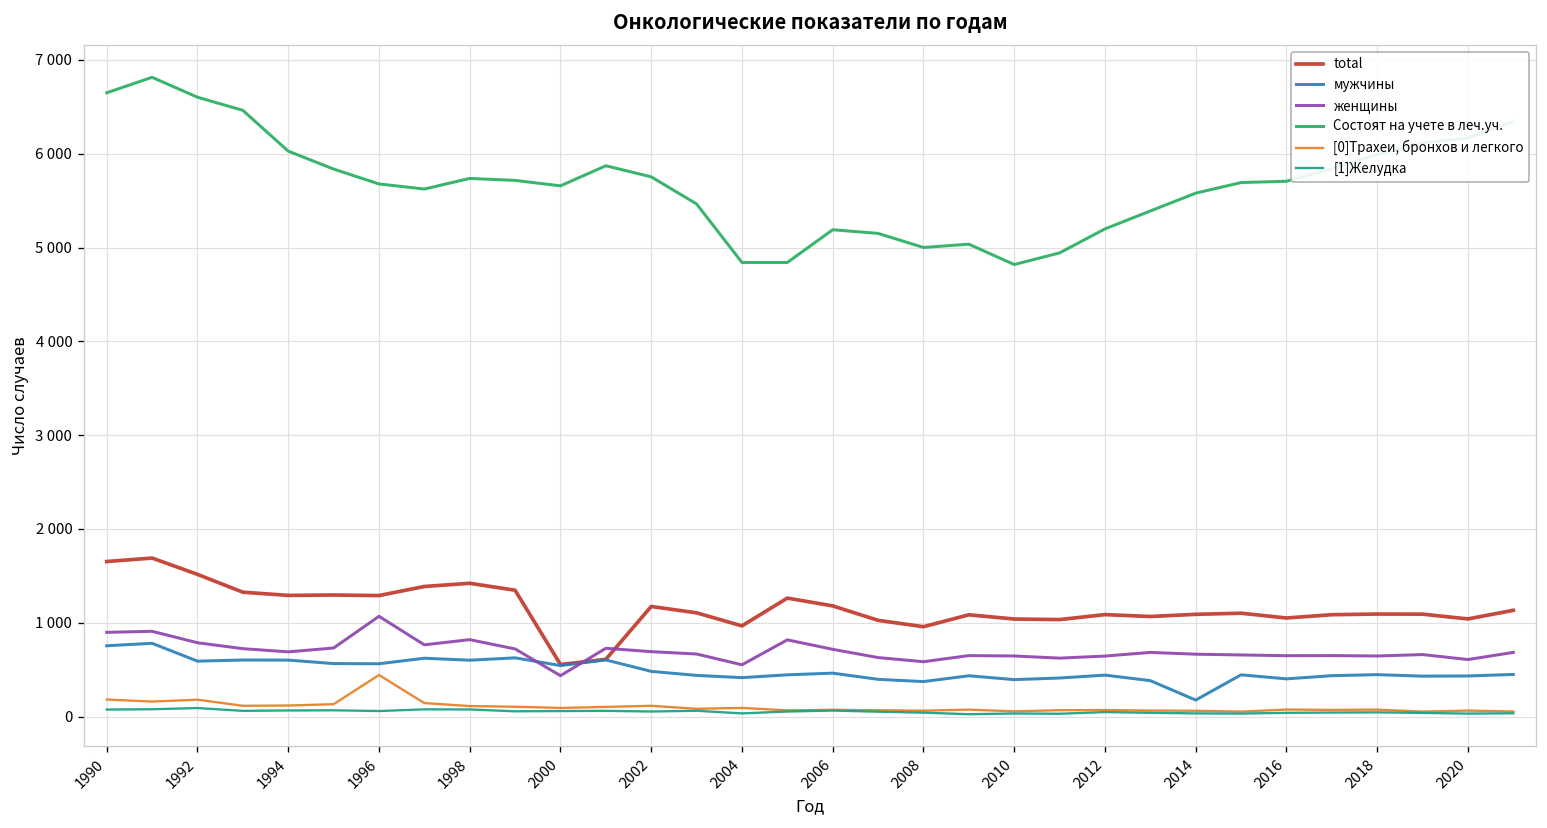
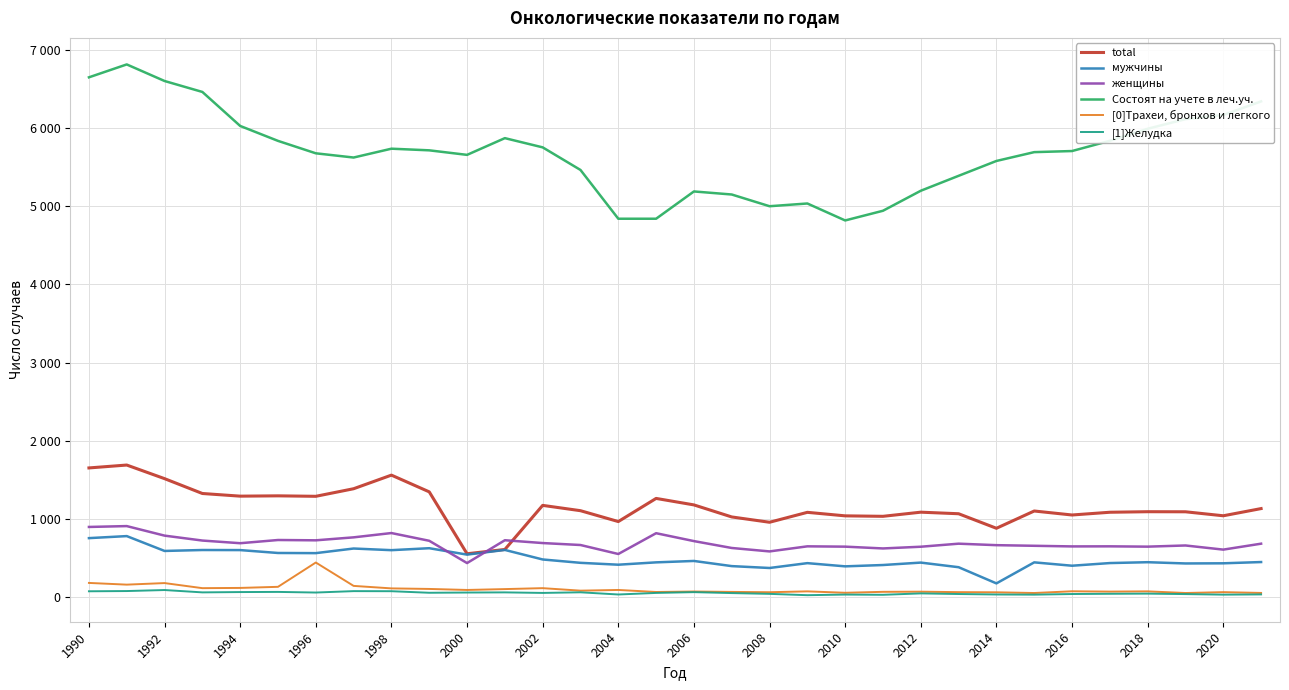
женщины, 1996: 1100 -> 700
total, 1998: 1400 -> 1600
total, 2014: 1100 -> 900
